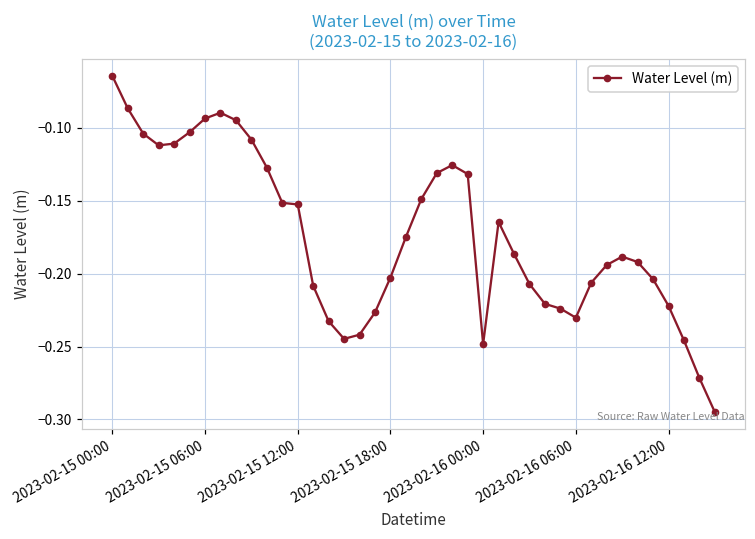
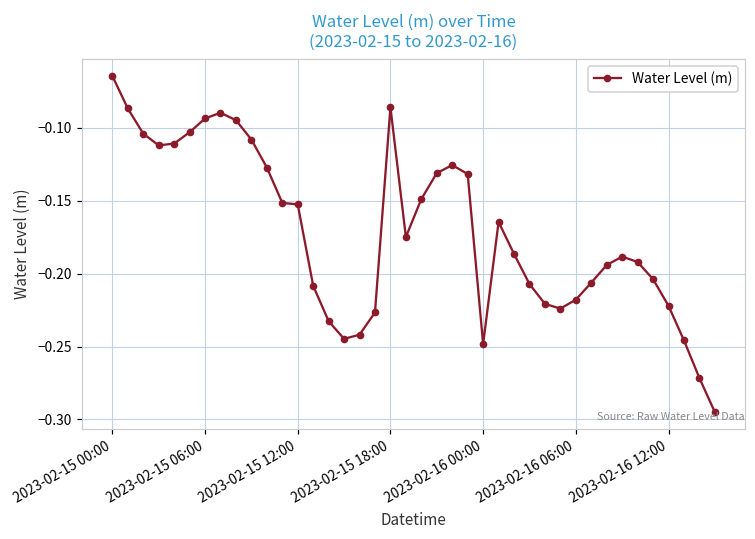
2023-02-15 18:00: -0.203 -> -0.086
2023-02-16 06:00: -0.230 -> -0.218
